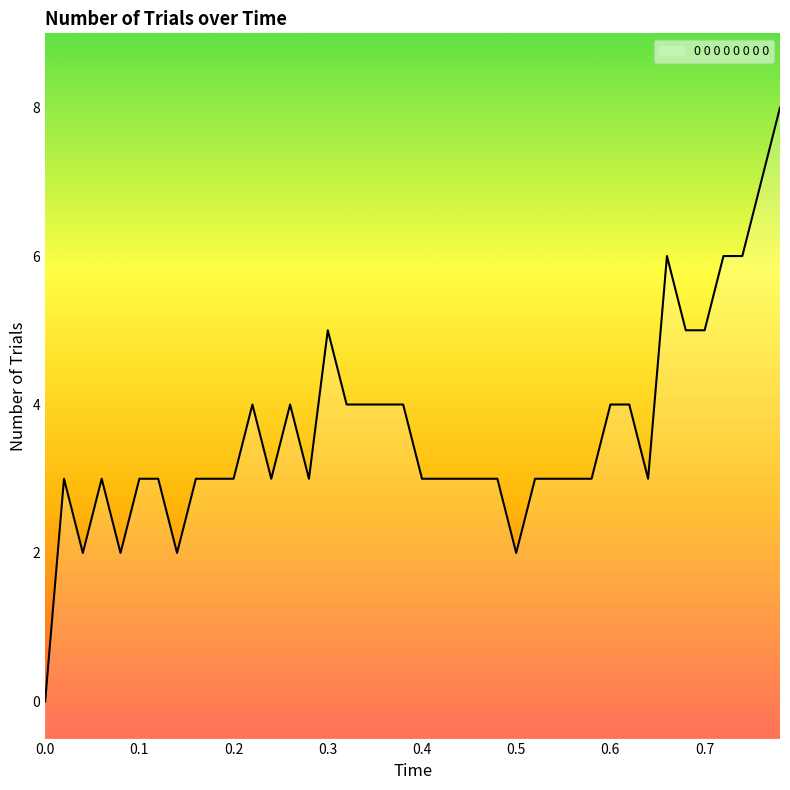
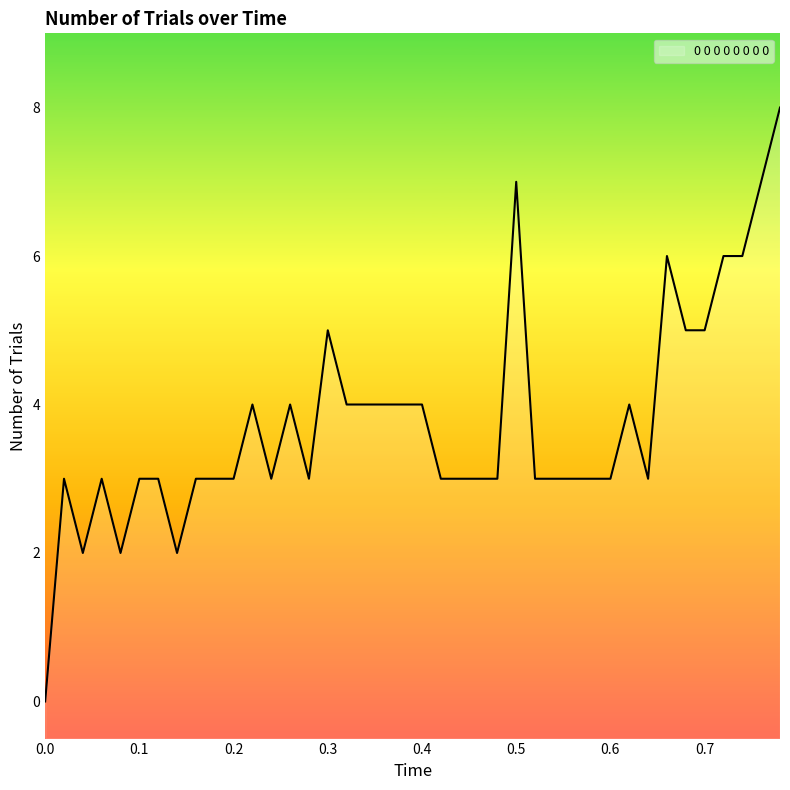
0.4: 3 -> 4
0.5: 2 -> 7
0.6: 4 -> 3
